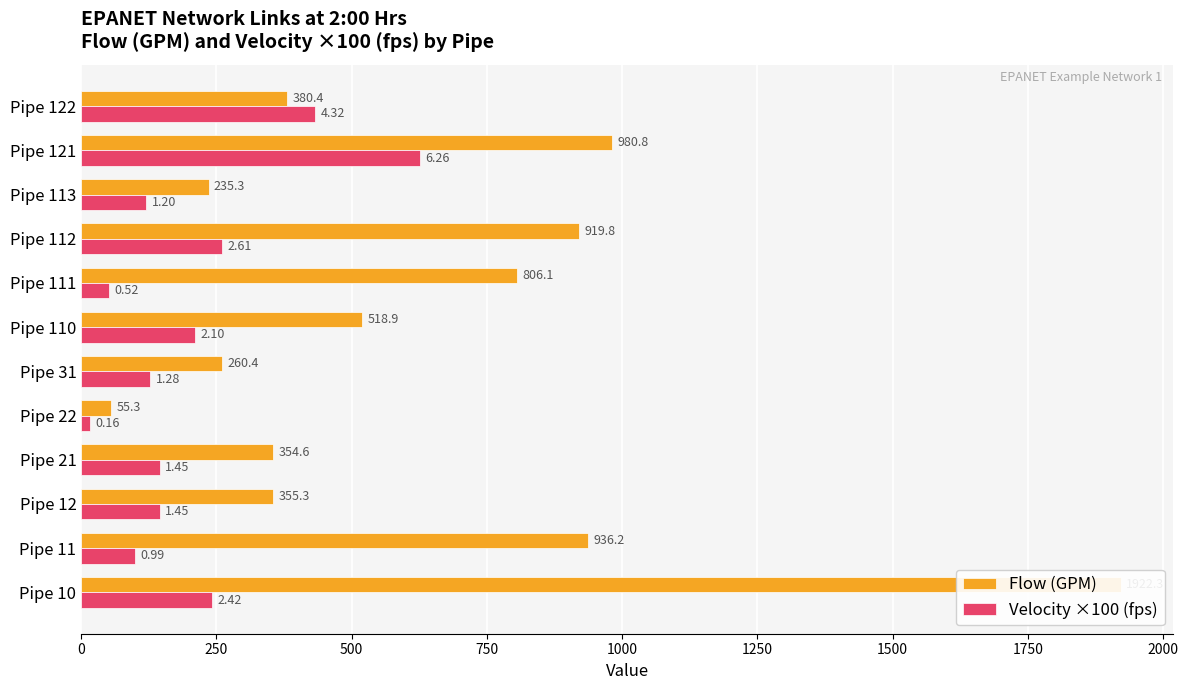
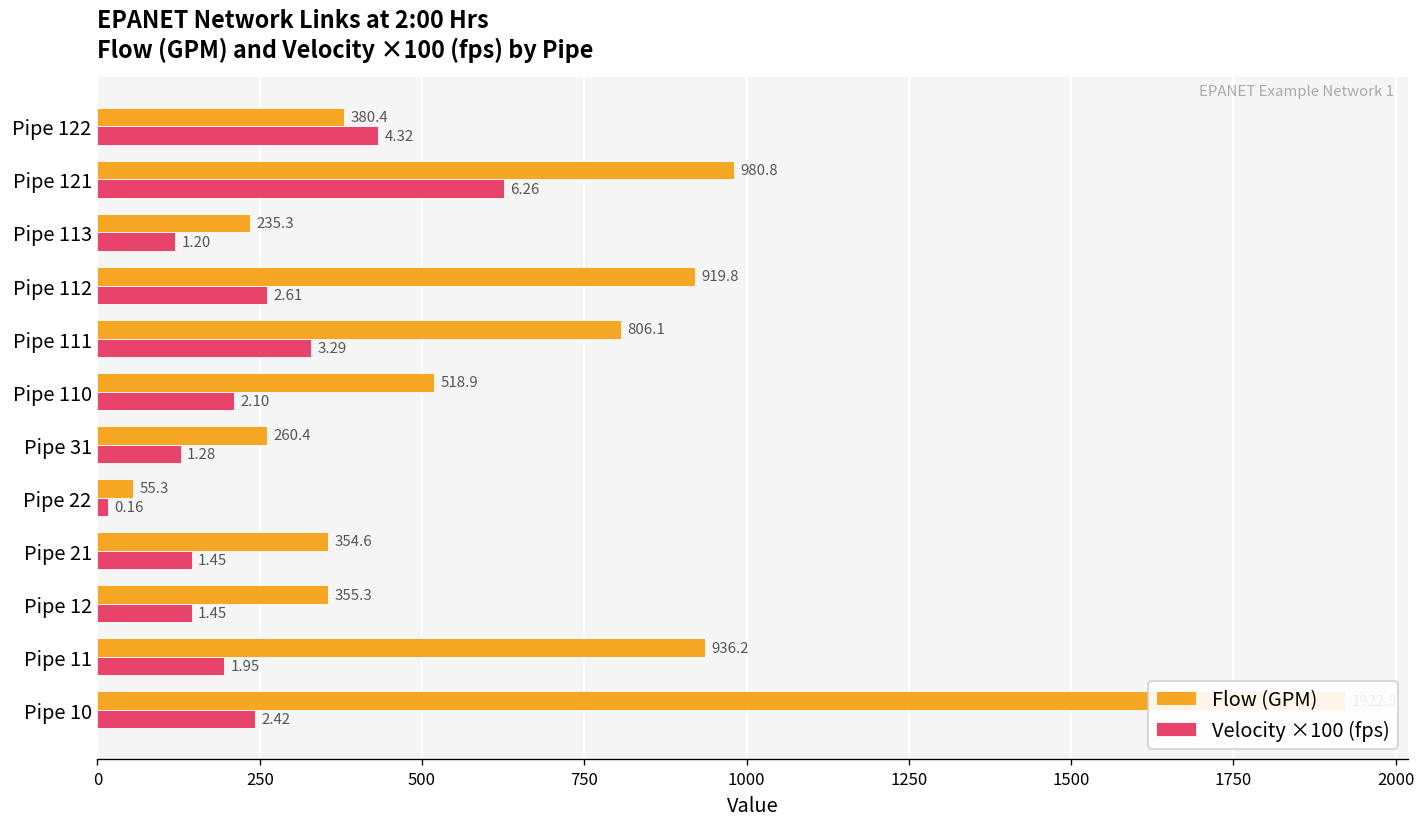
Velocity ×100 (fps), Pipe 111: 0.52 -> 3.29
Velocity ×100 (fps), Pipe 11: 0.99 -> 1.95
